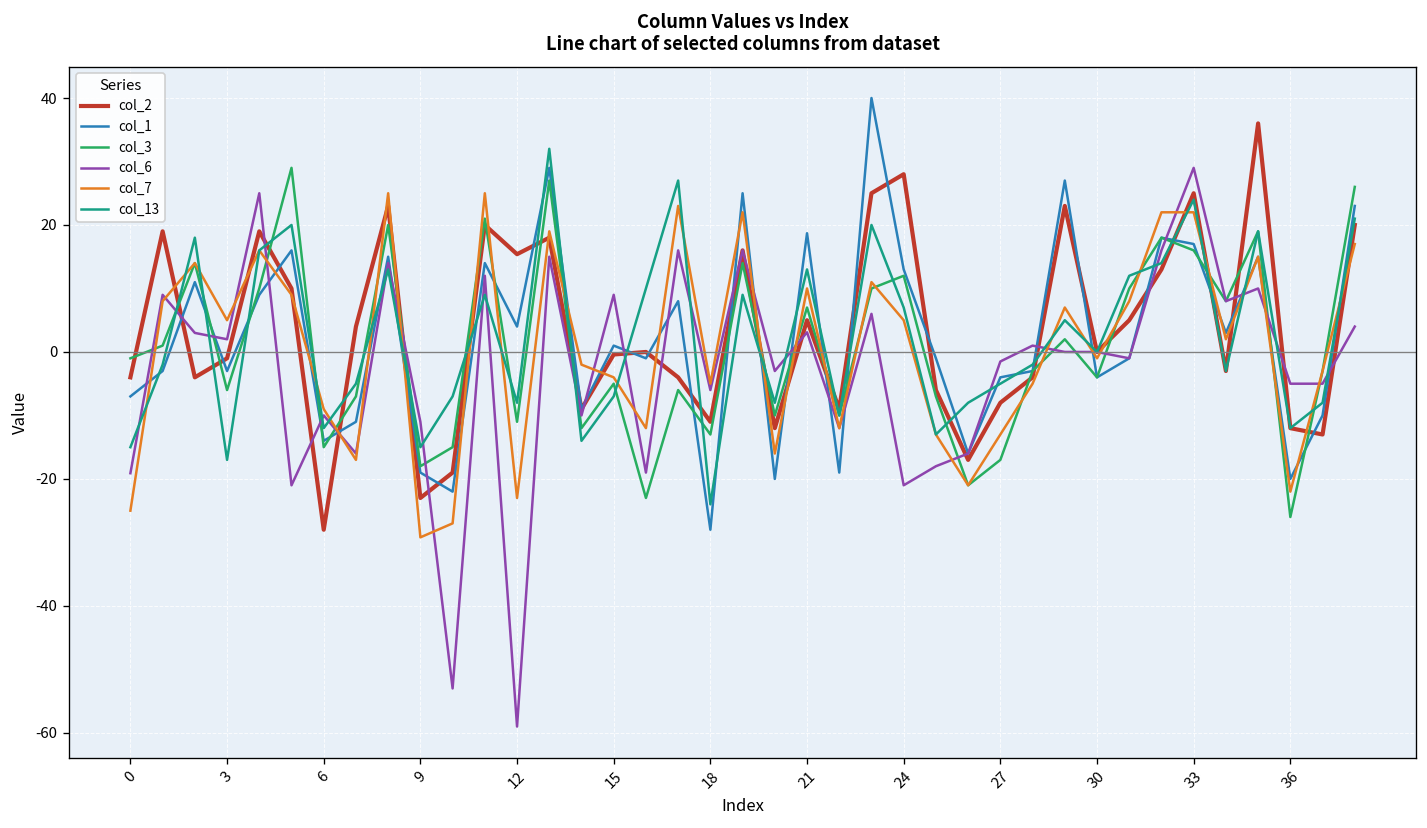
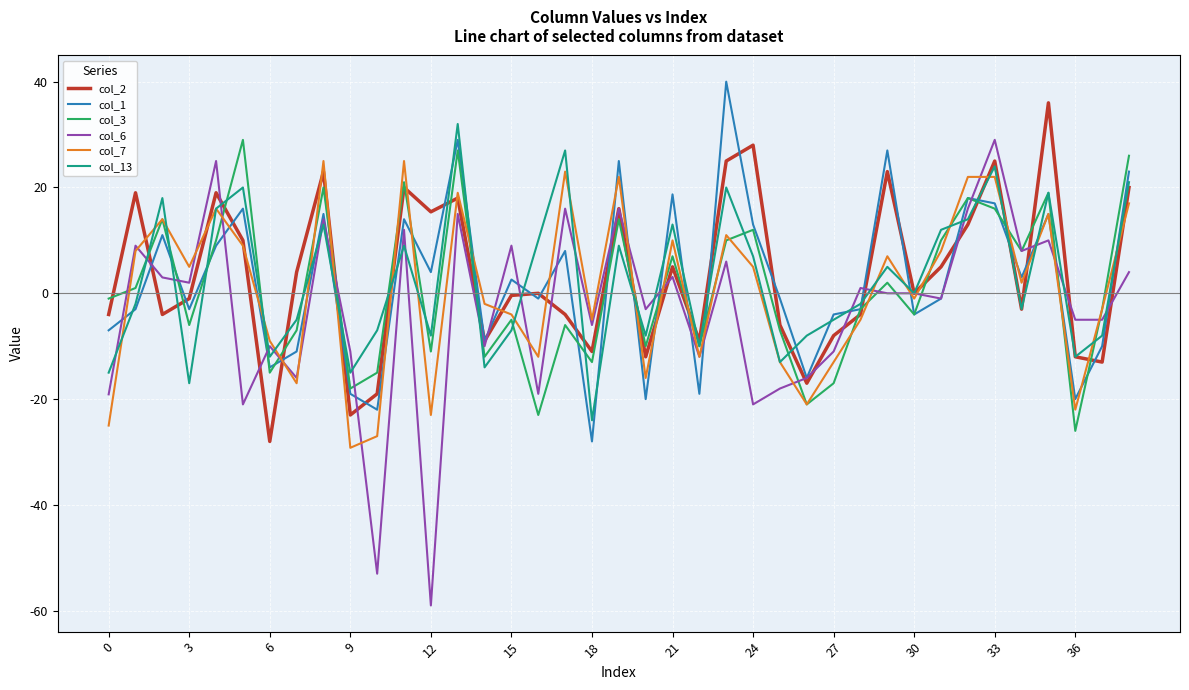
col_1, 15: 1 -> 3
col_6, 27: -2 -> -11
